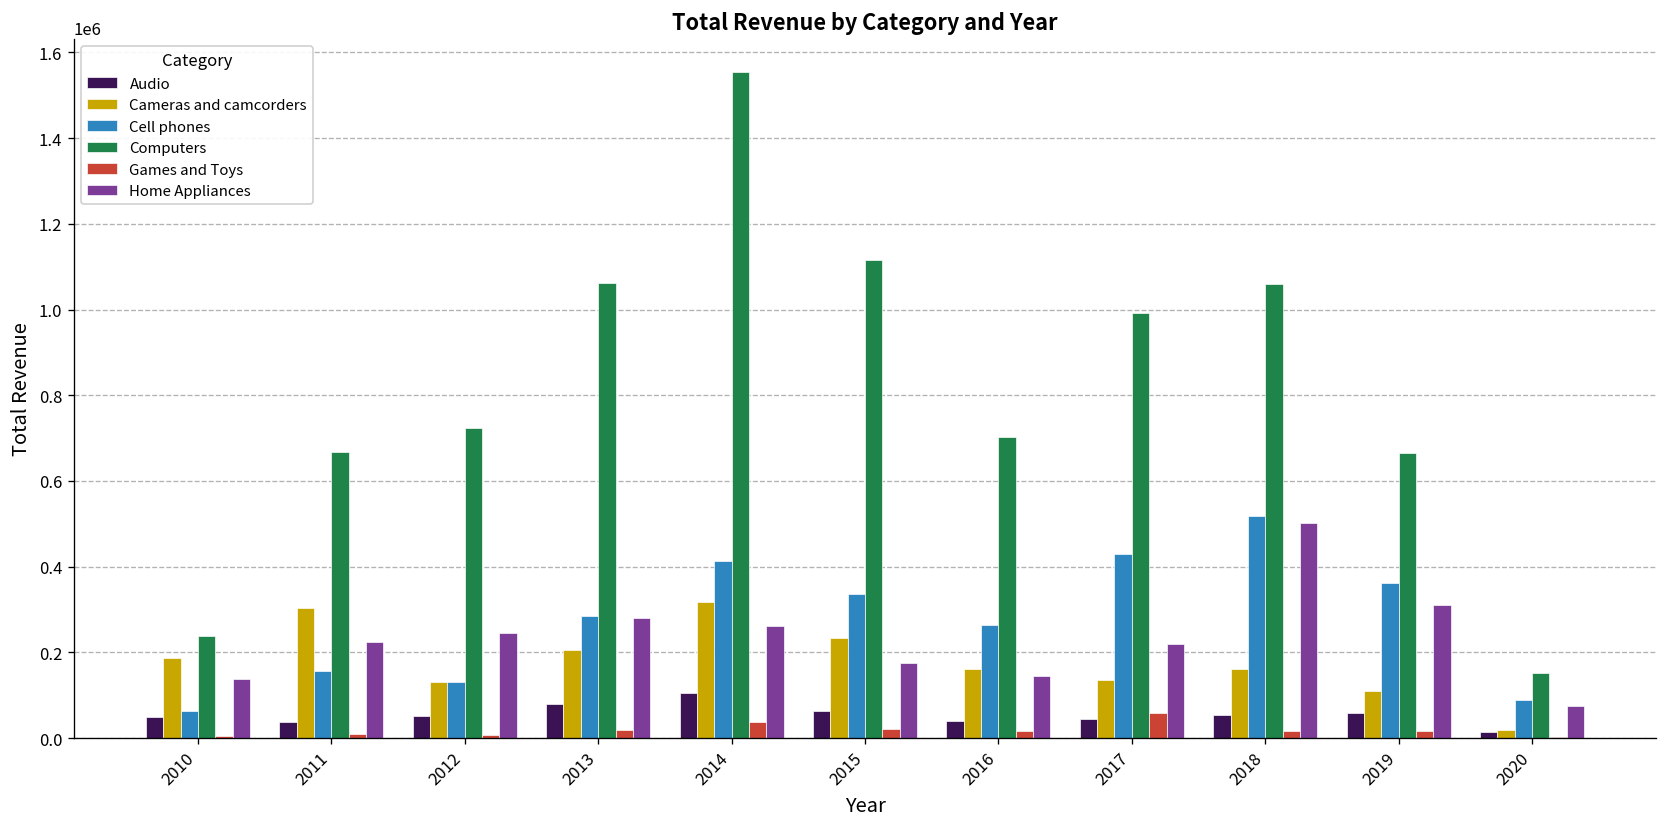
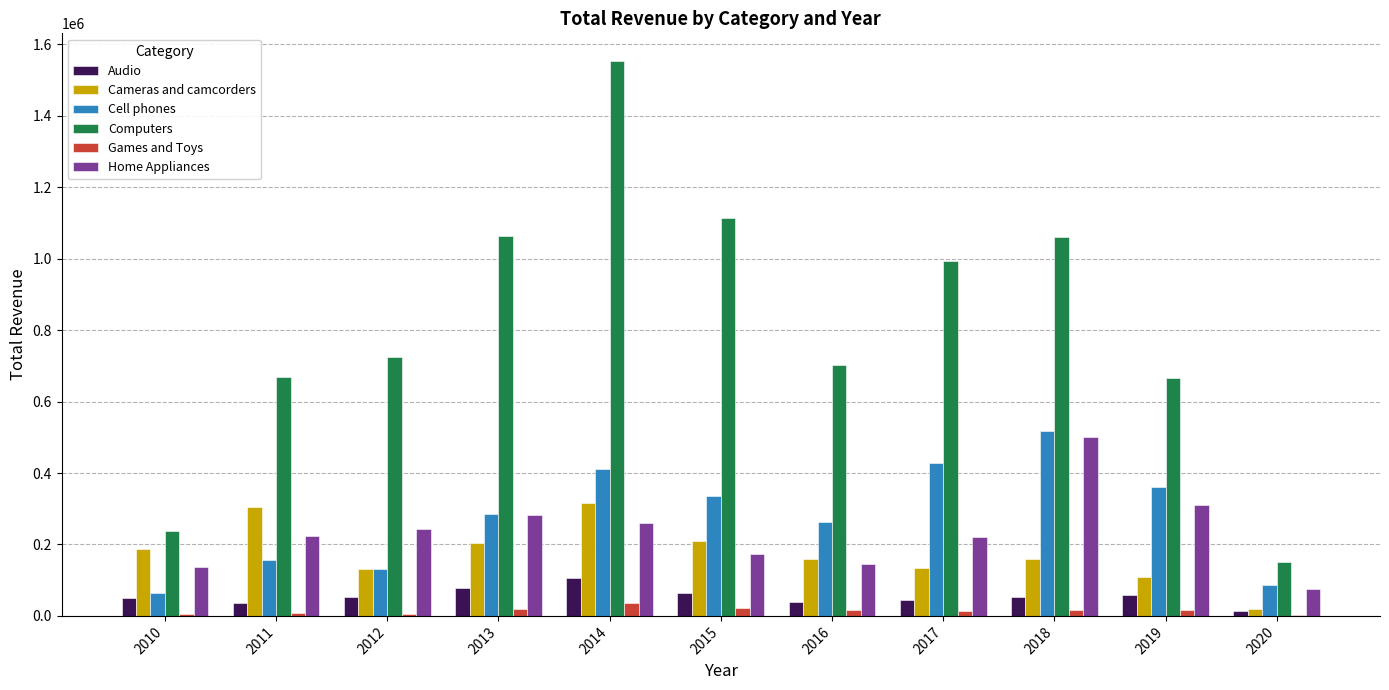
Cameras and camcorders, 2015: 230000 -> 210000
Games and Toys, 2017: 60000 -> 10000
